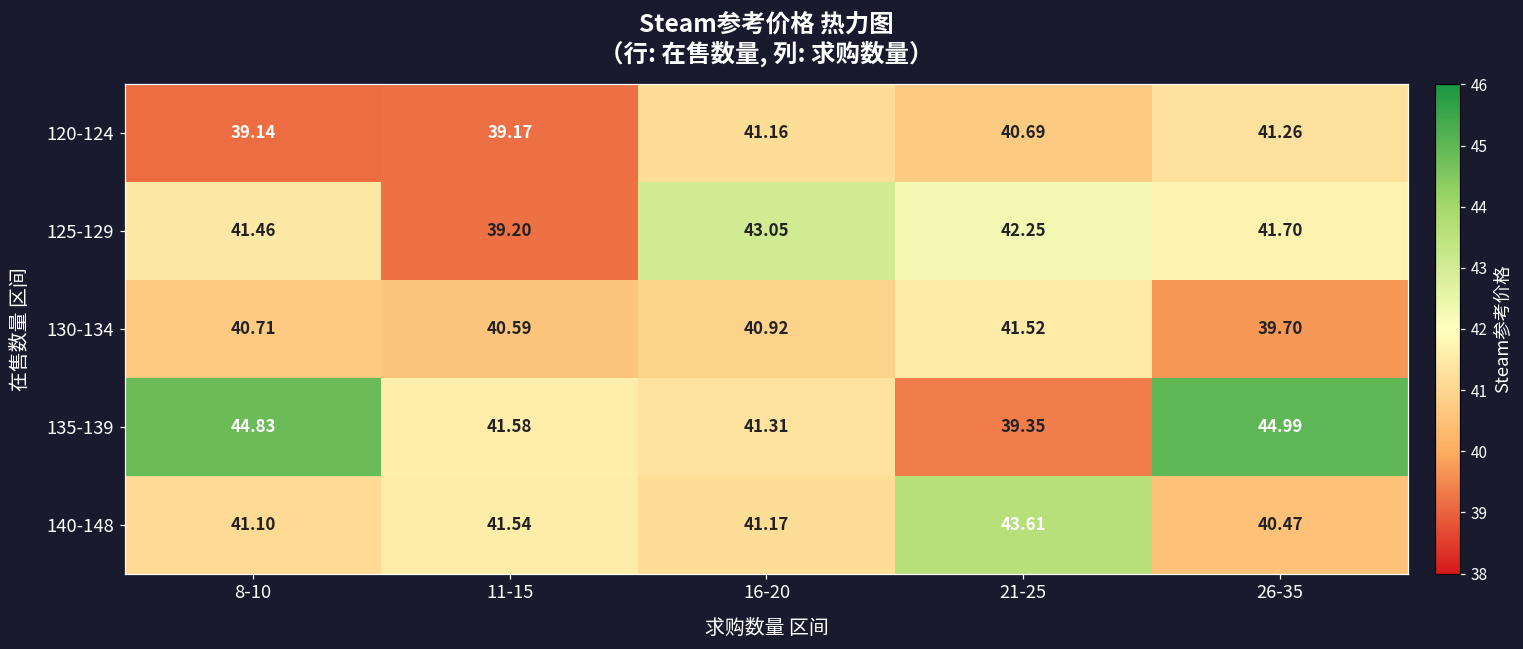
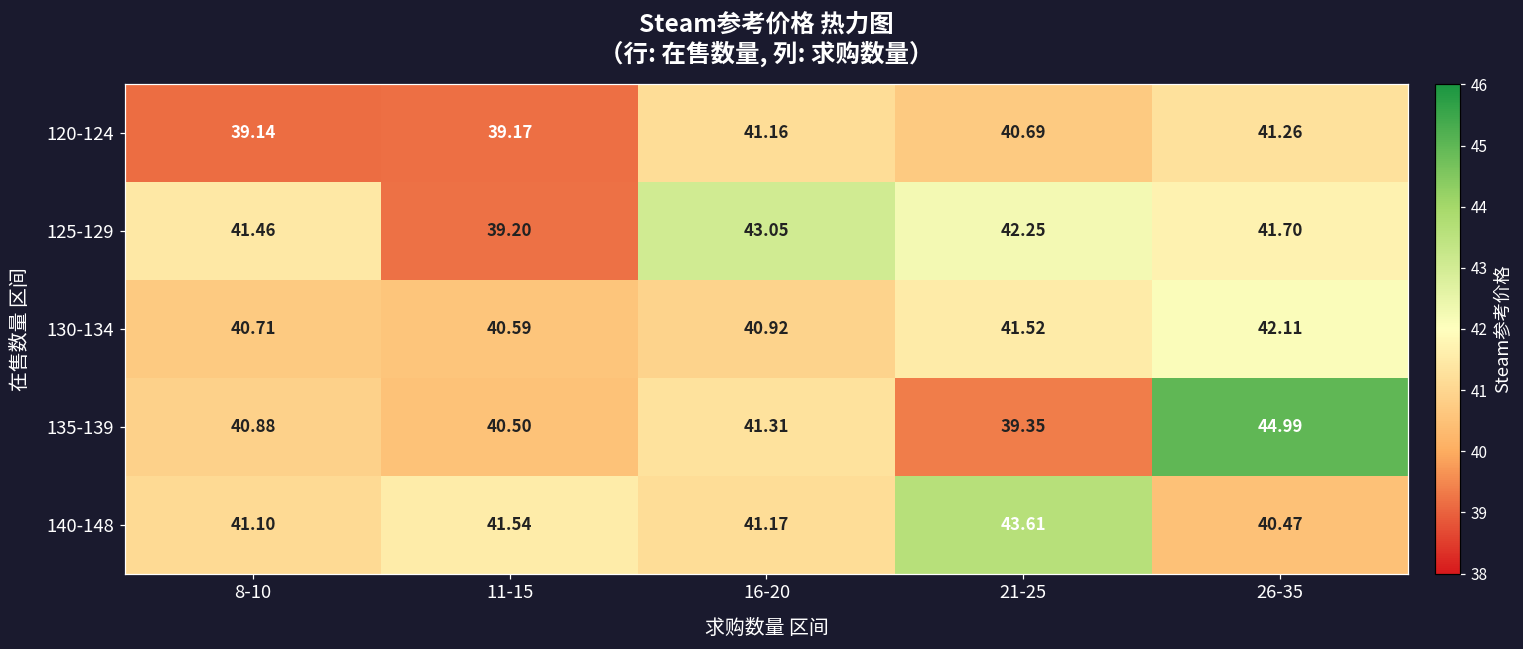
130-134, 26-35: 39.70 -> 42.11
135-139, 8-10: 44.83 -> 40.88
135-139, 11-15: 41.58 -> 40.50
